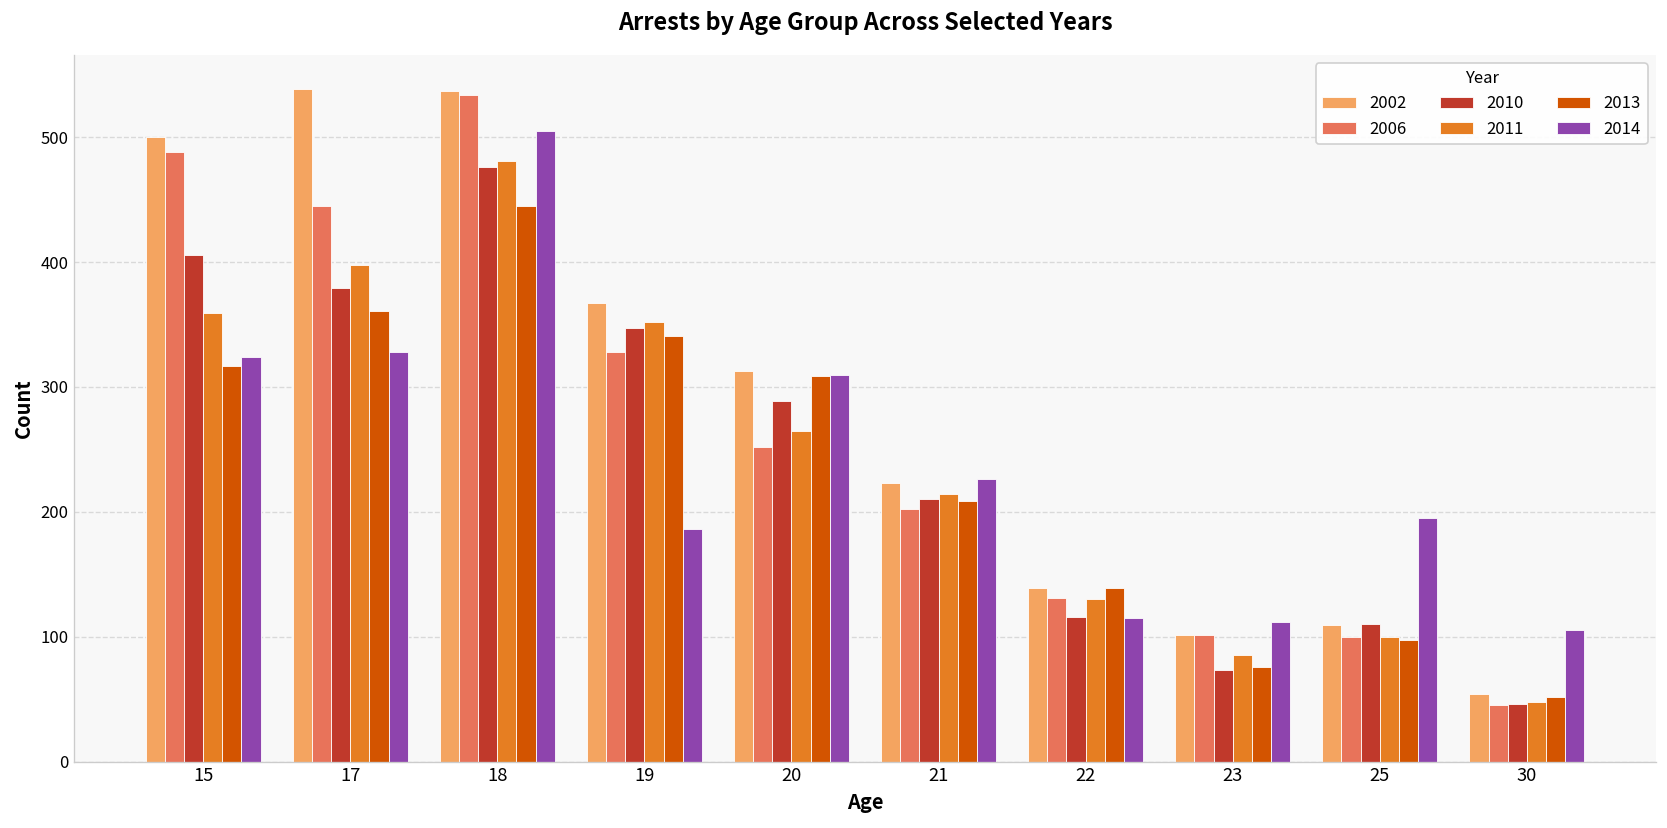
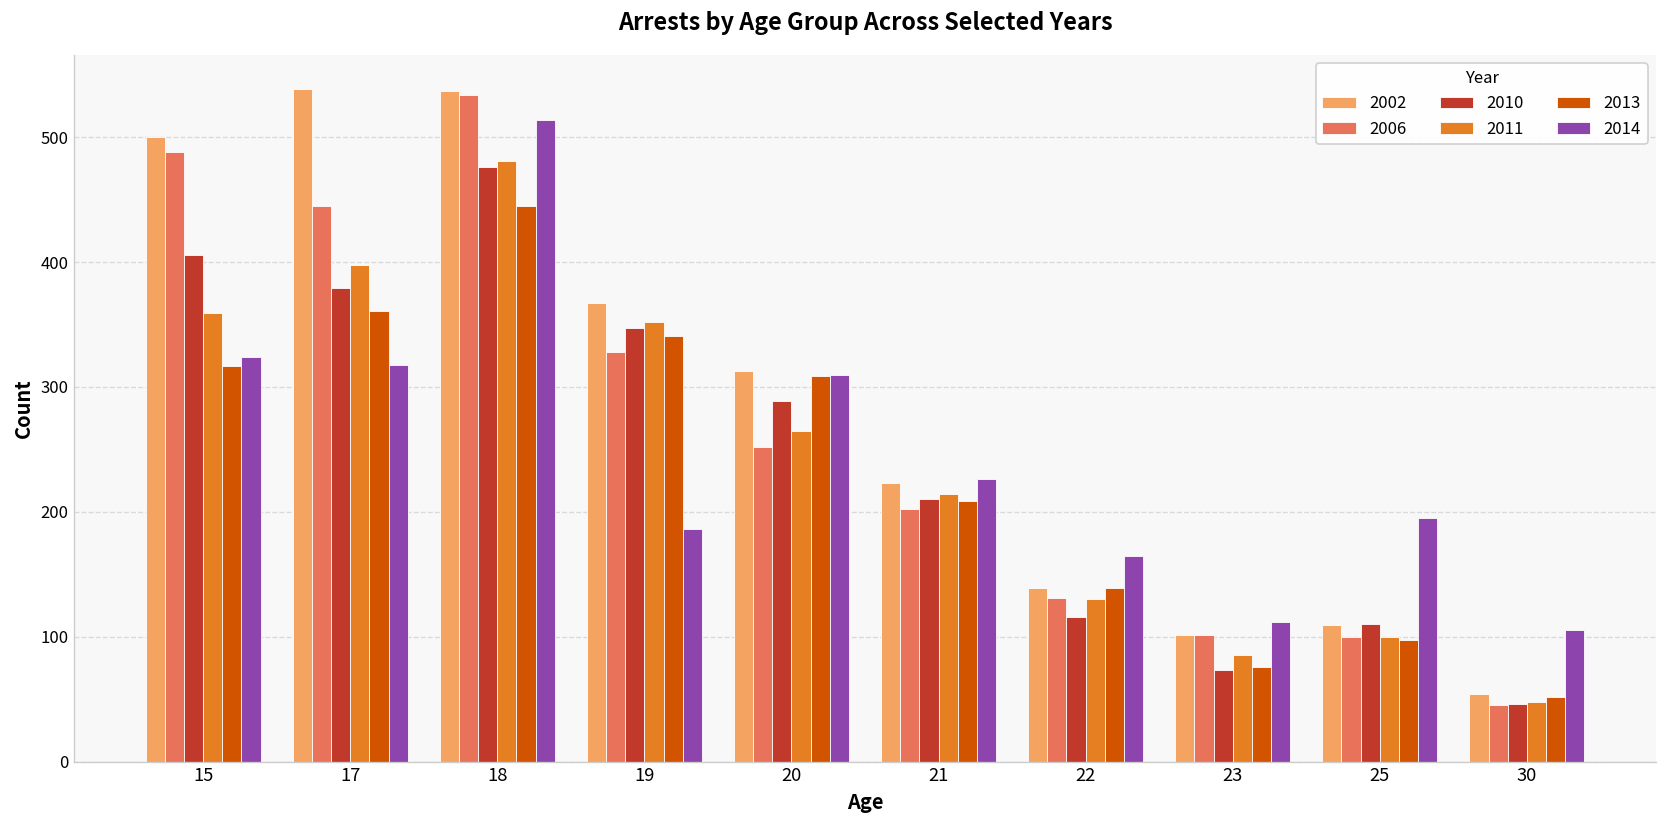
2014, 17: 328 -> 318
2014, 18: 505 -> 514
2014, 22: 115 -> 165
